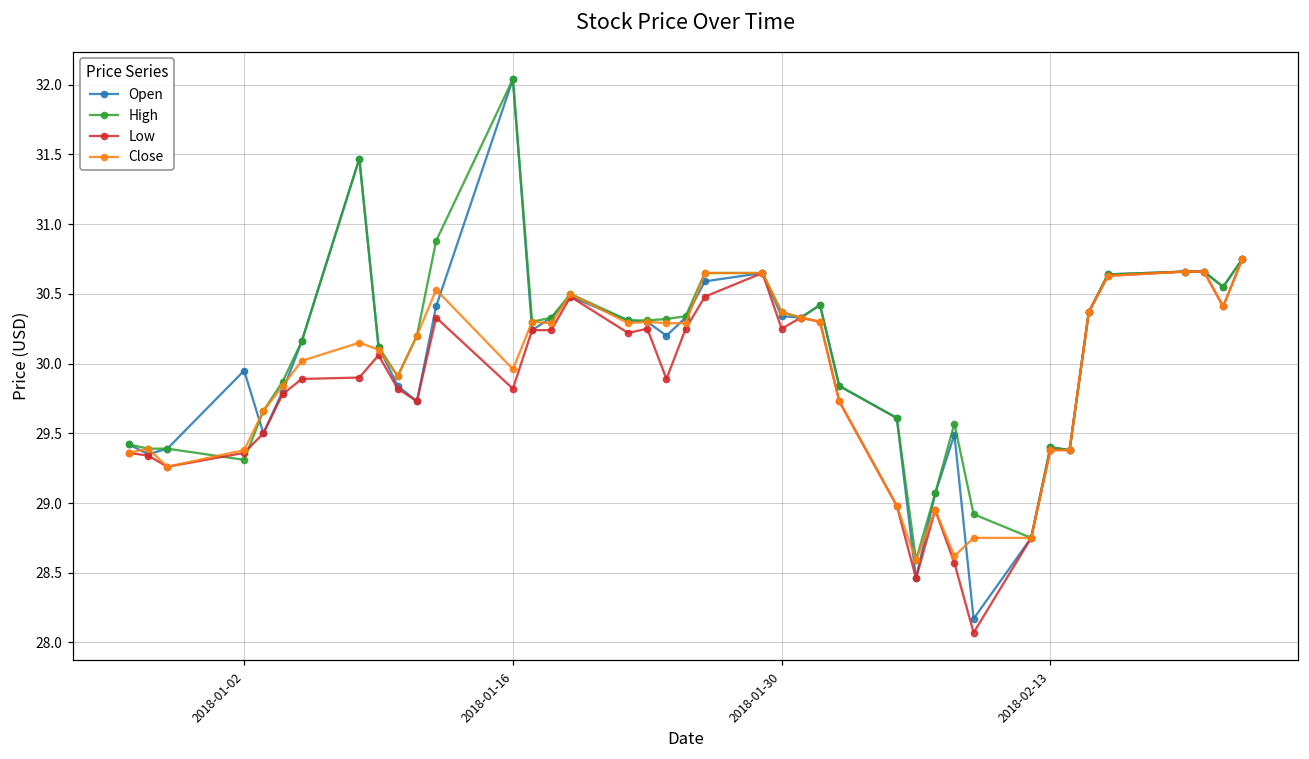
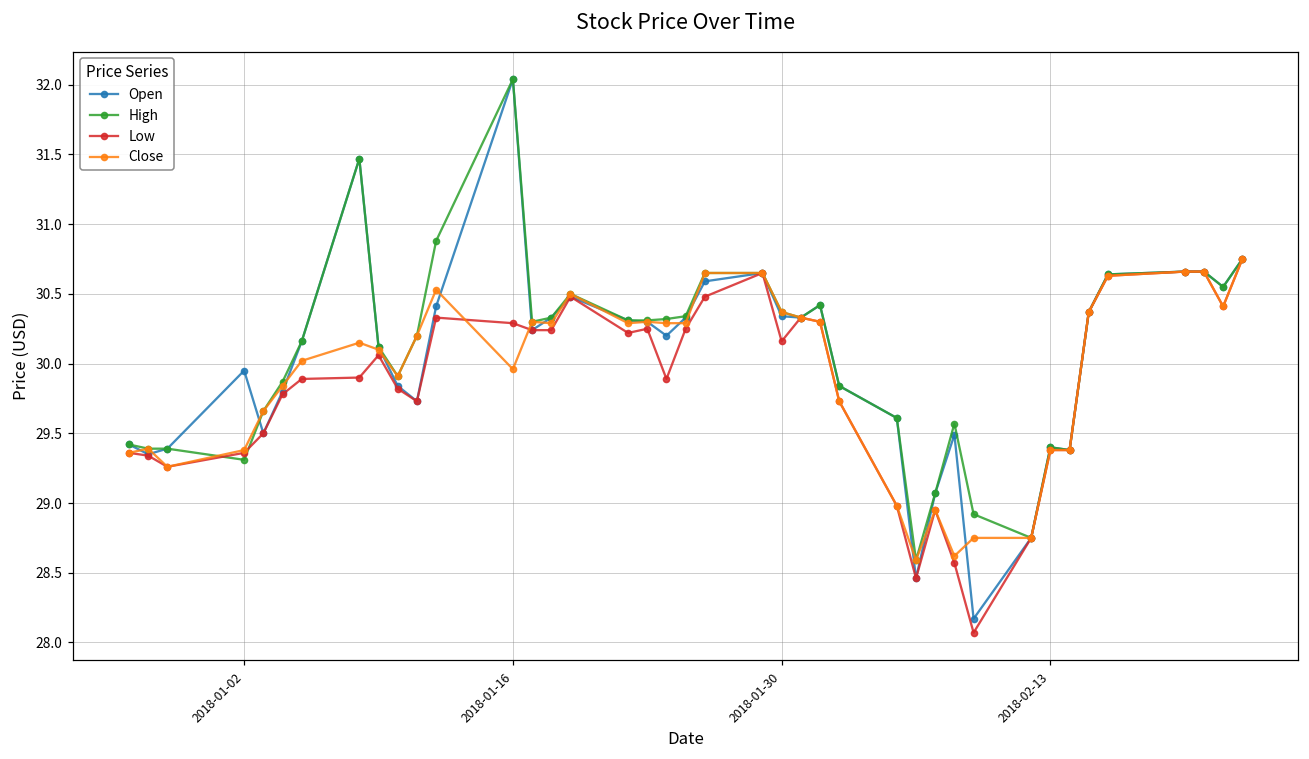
Low, 2018-01-16: 29.82 -> 30.29
Low, 2018-01-30: 30.25 -> 30.16
